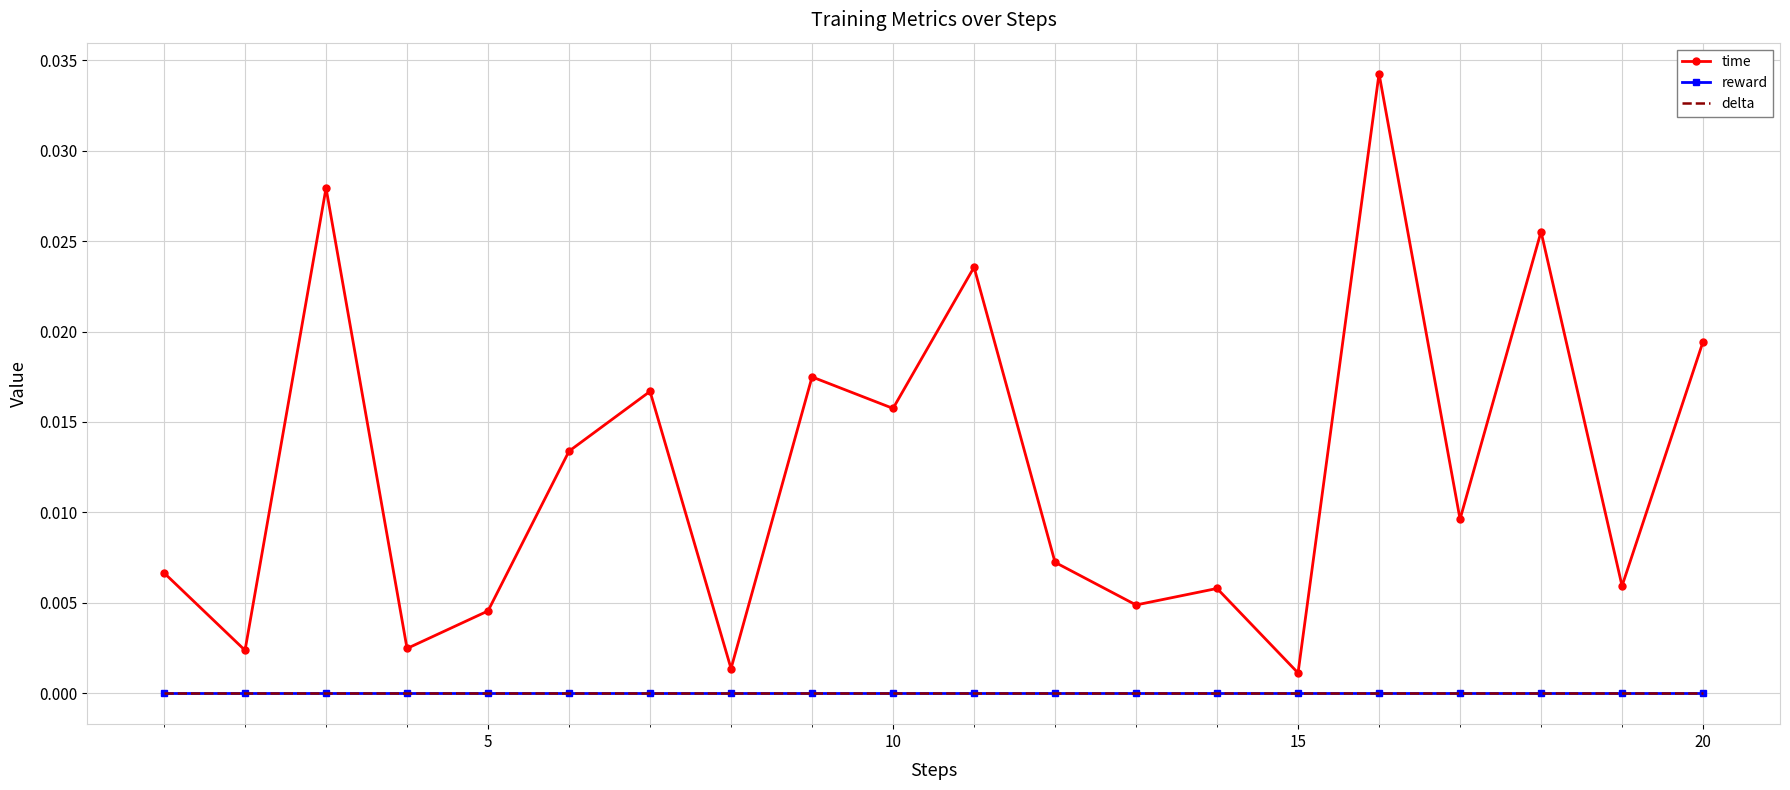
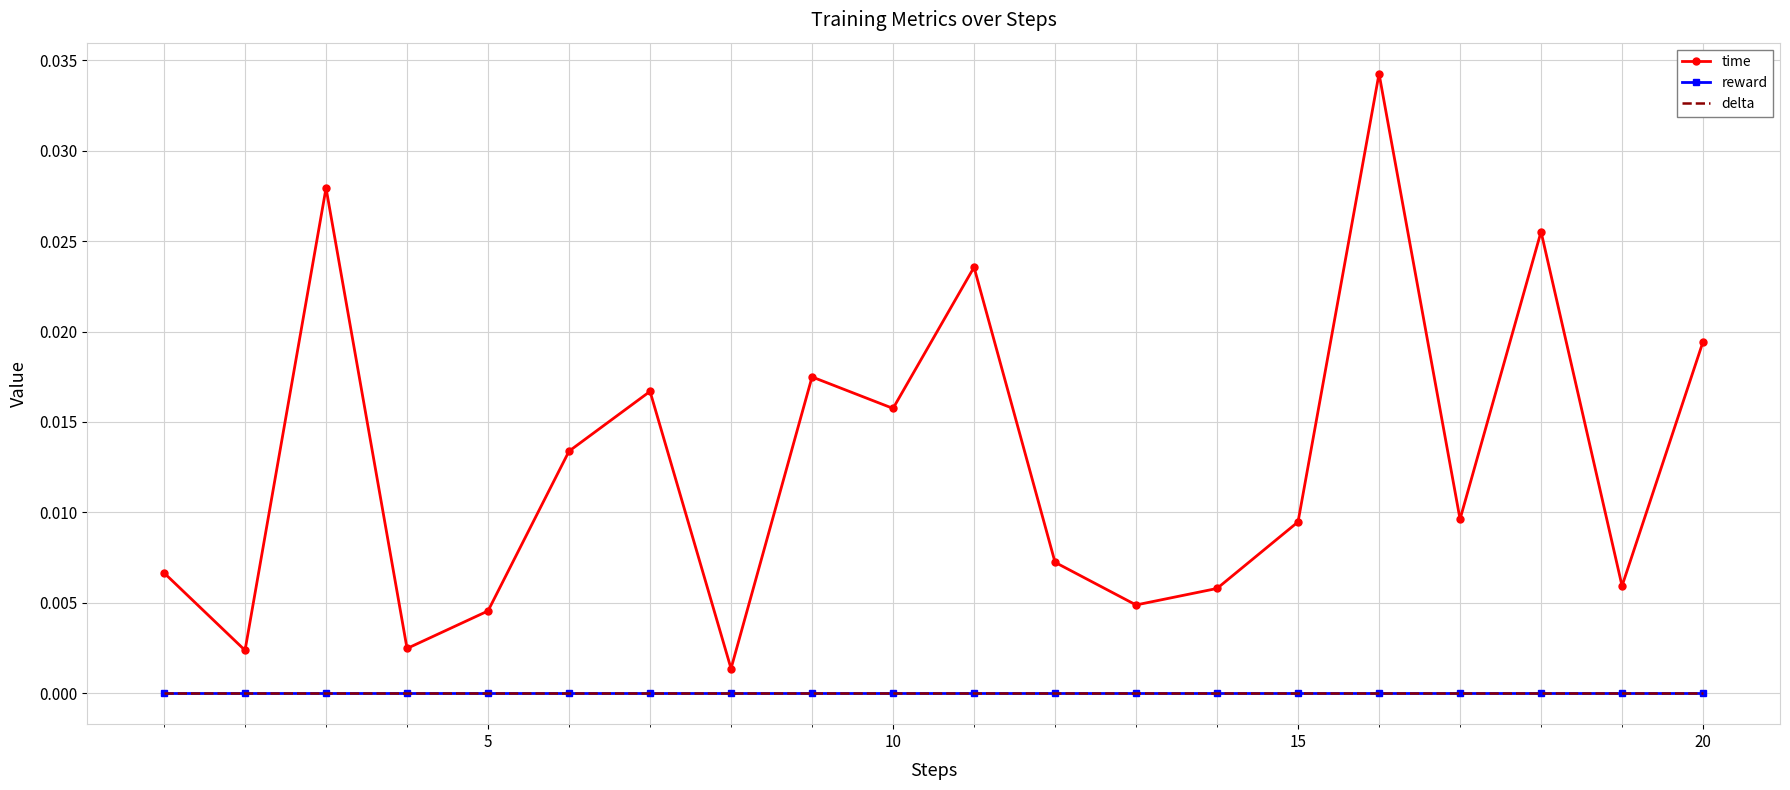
time, 15: 0.0011 -> 0.0095
